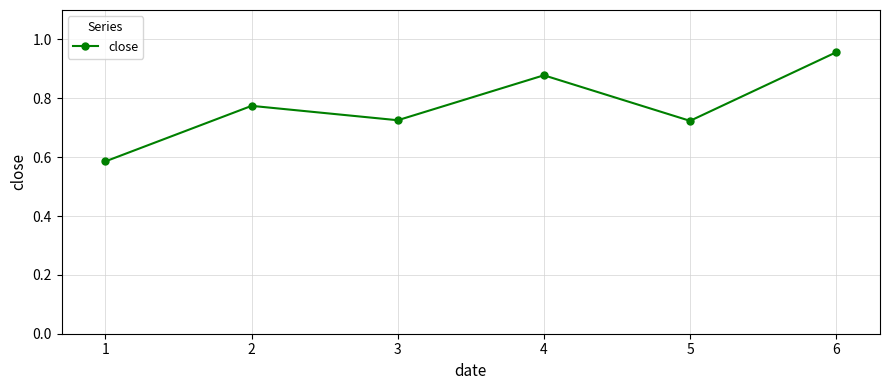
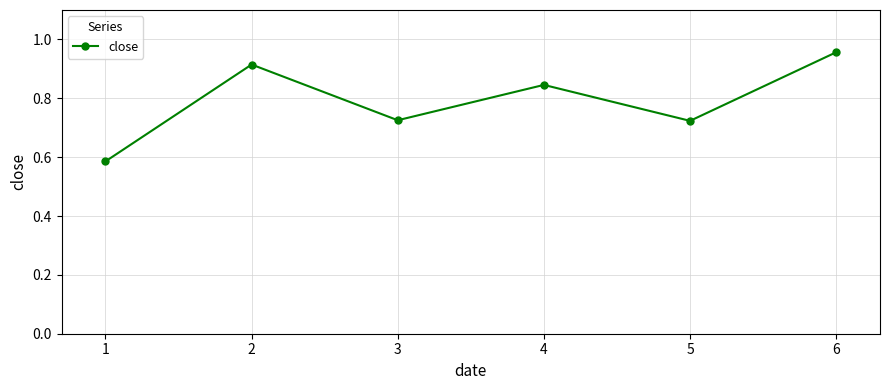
2: 0.77 -> 0.91
4: 0.88 -> 0.85
